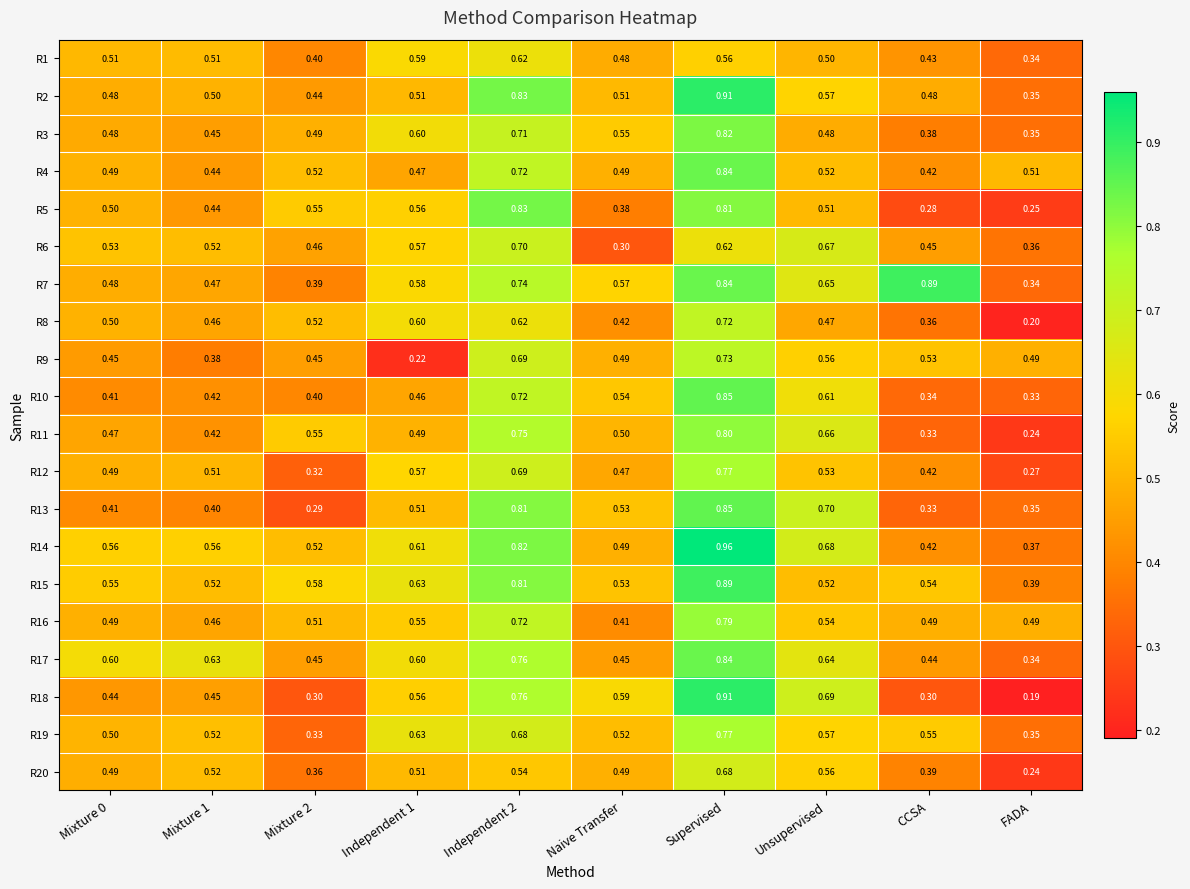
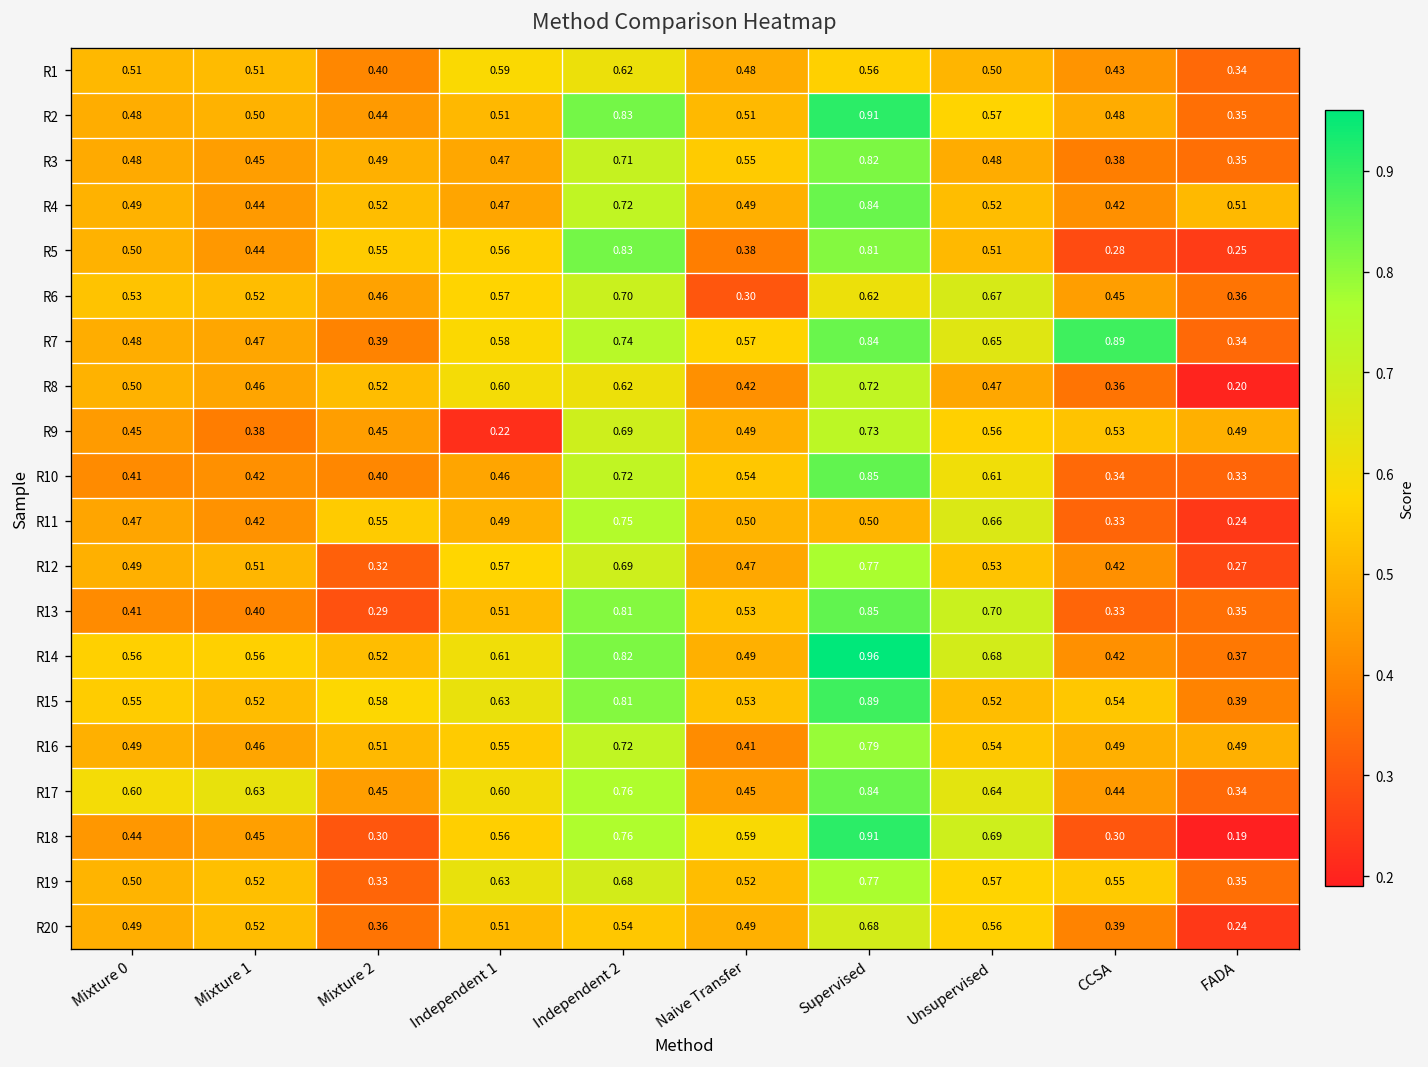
R3, Independent 1: 0.60 -> 0.47
R11, Supervised: 0.80 -> 0.50
